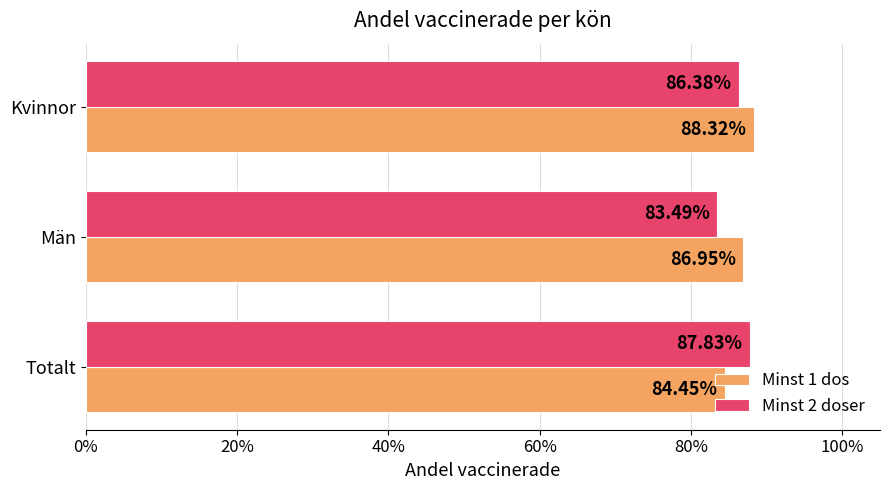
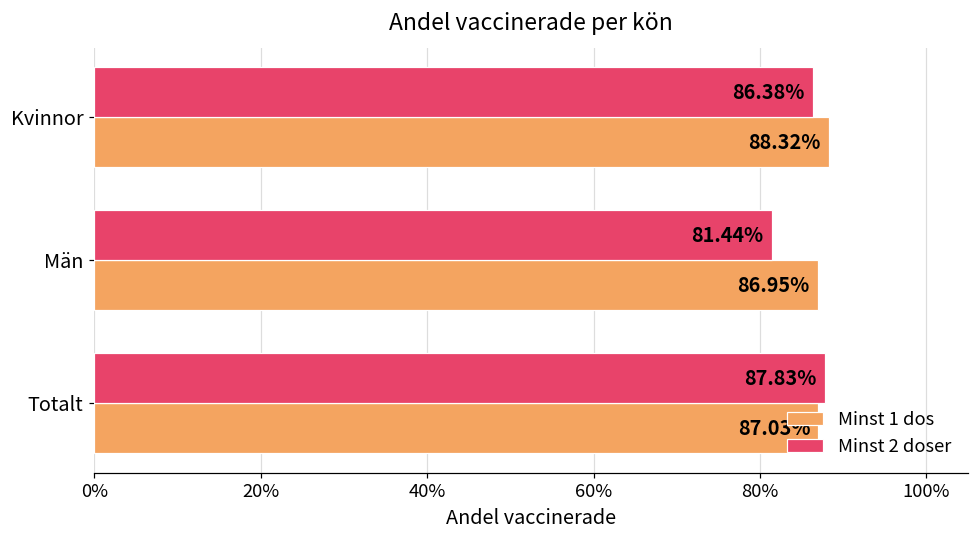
Minst 2 doser, Män: 83.49% -> 81.44%
Minst 1 dos, Totalt: 84.45% -> 87.03%
